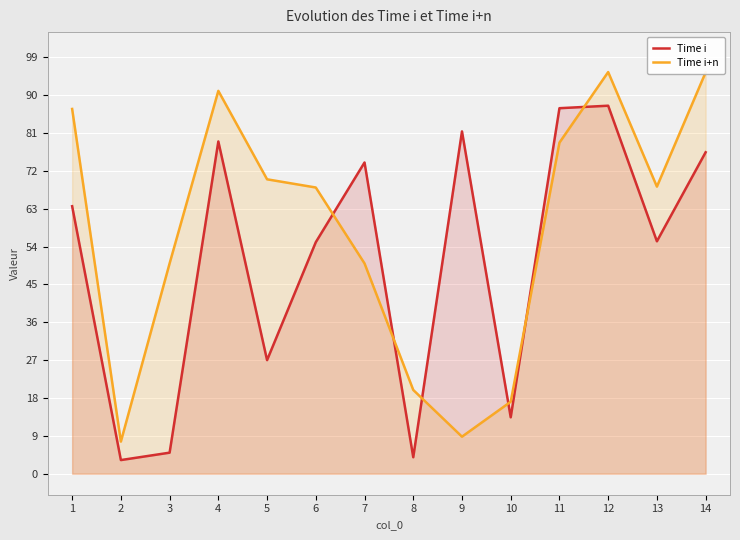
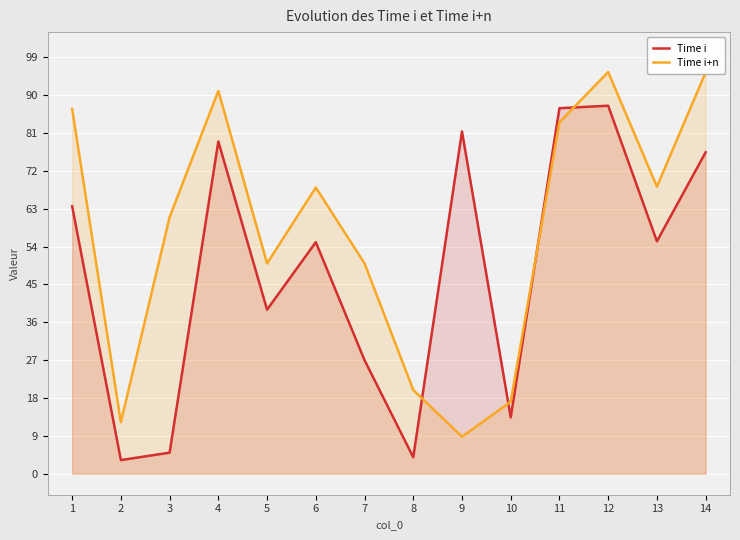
Time i+n, 2: 8 -> 12
Time i+n, 3: 50 -> 61
Time i, 5: 27 -> 39
Time i+n, 5: 70 -> 50
Time i, 7: 74 -> 27
Time i+n, 11: 79 -> 84
